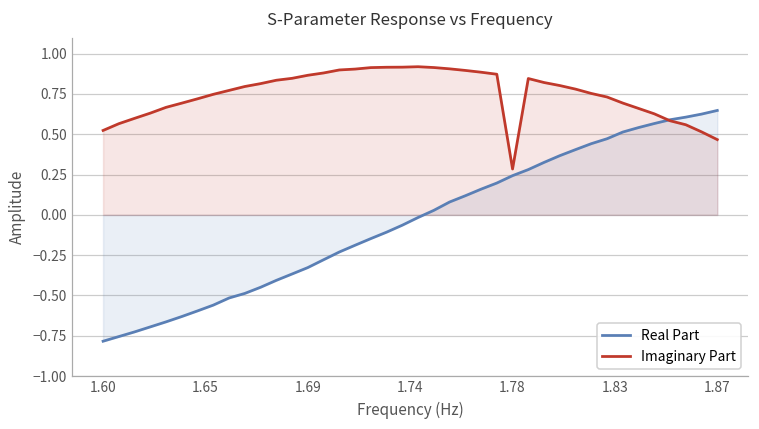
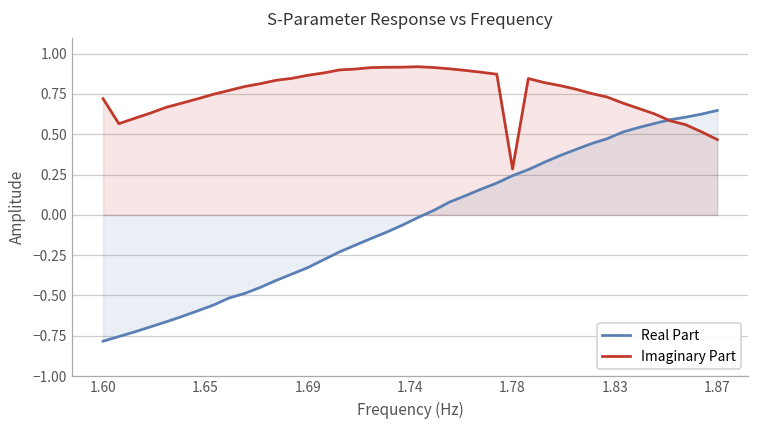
Imaginary Part, 1.60: 0.52 -> 0.72
